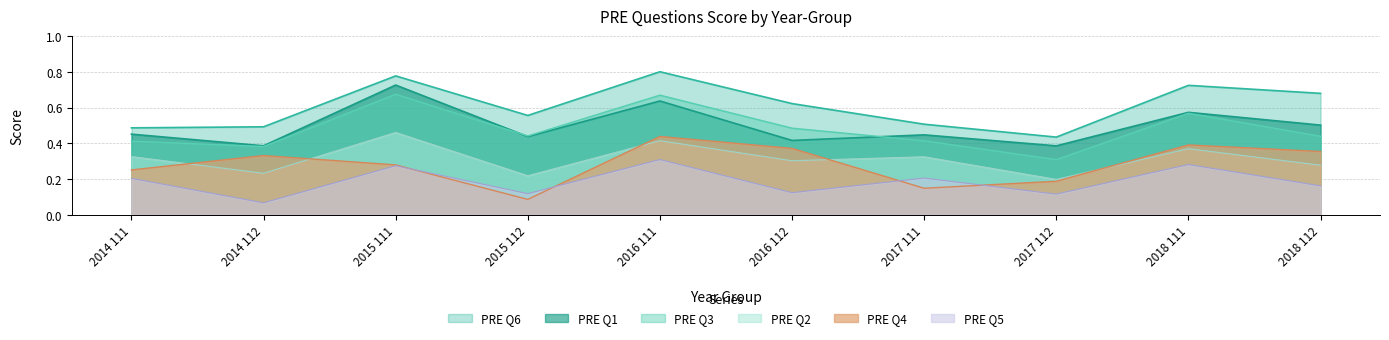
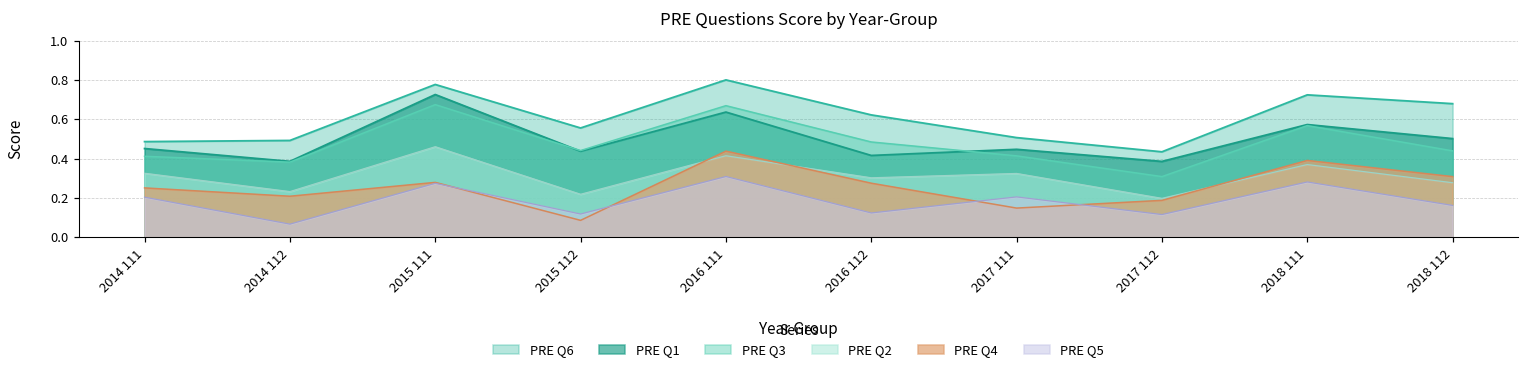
PRE Q4, 2014 112: 0.33 -> 0.21
PRE Q4, 2016 112: 0.37 -> 0.27
PRE Q4, 2018 112: 0.35 -> 0.31
